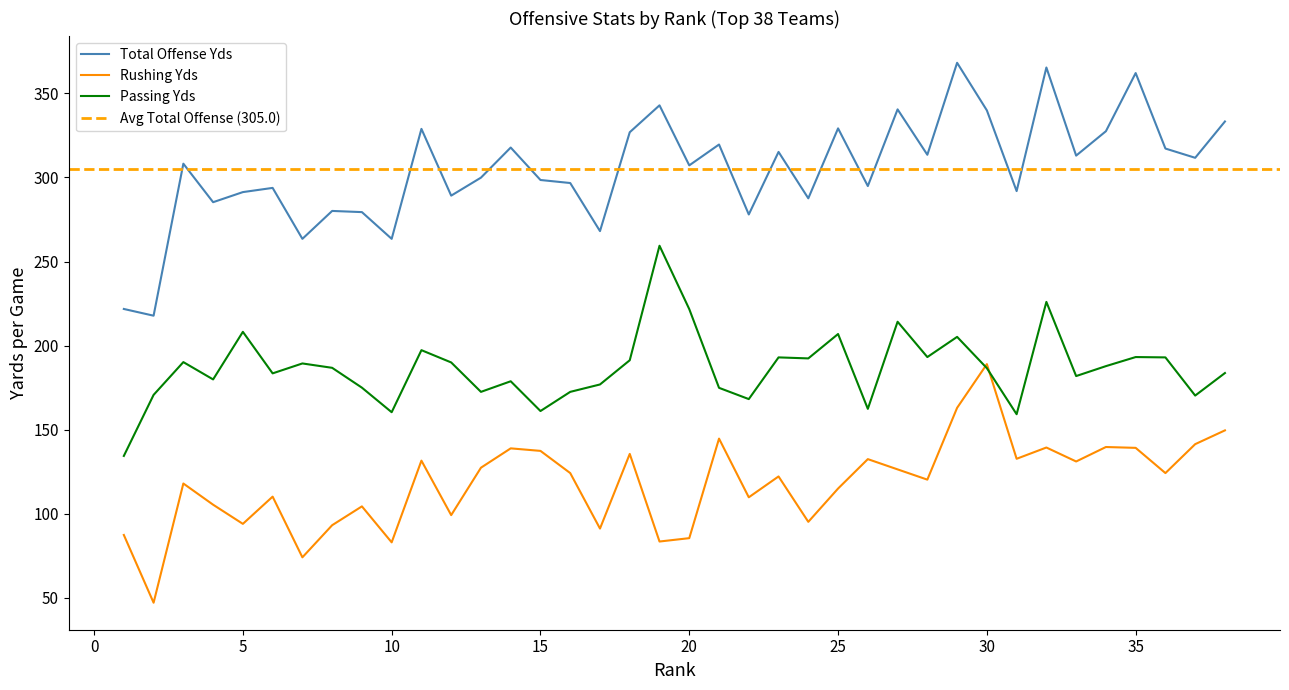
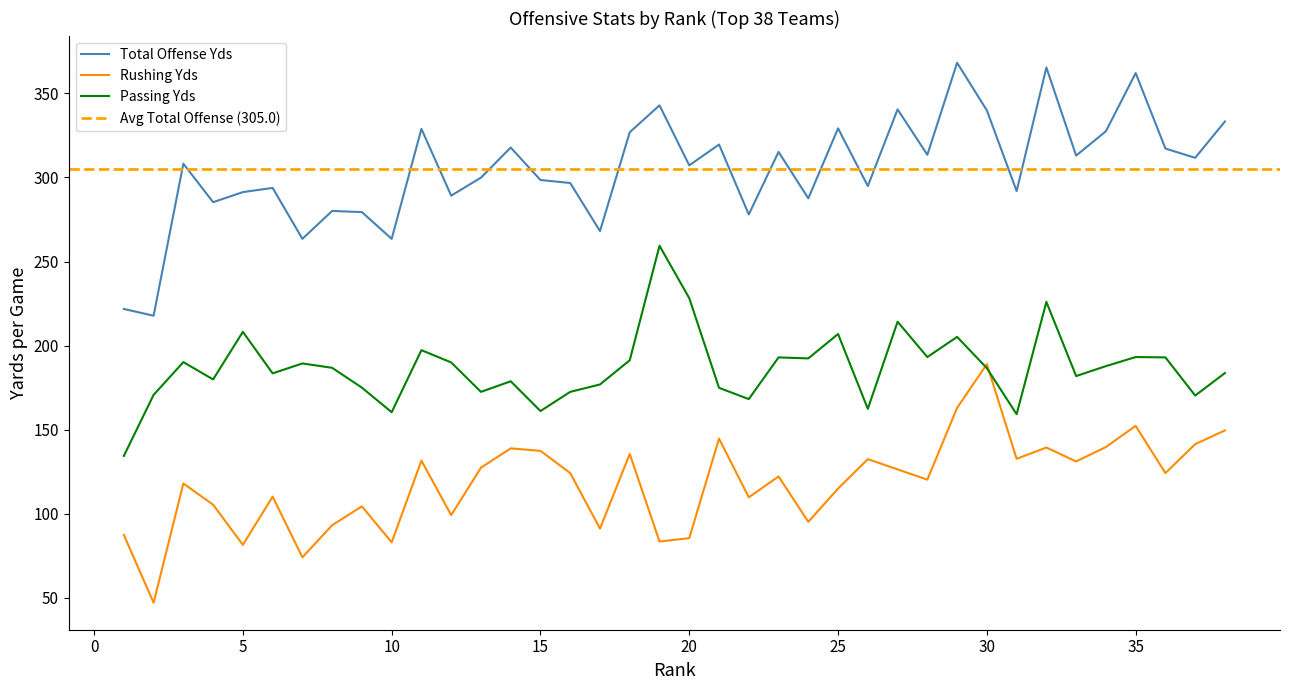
Rushing Yds, 5: 94 -> 82
Passing Yds, 20: 222 -> 228
Rushing Yds, 35: 139 -> 152
